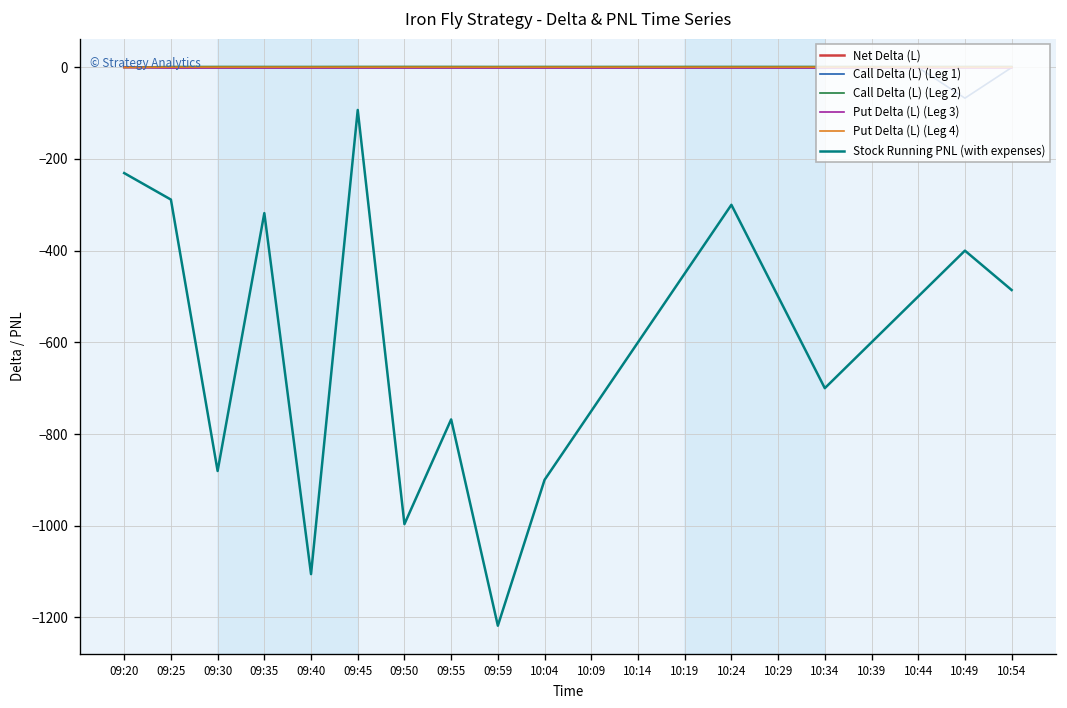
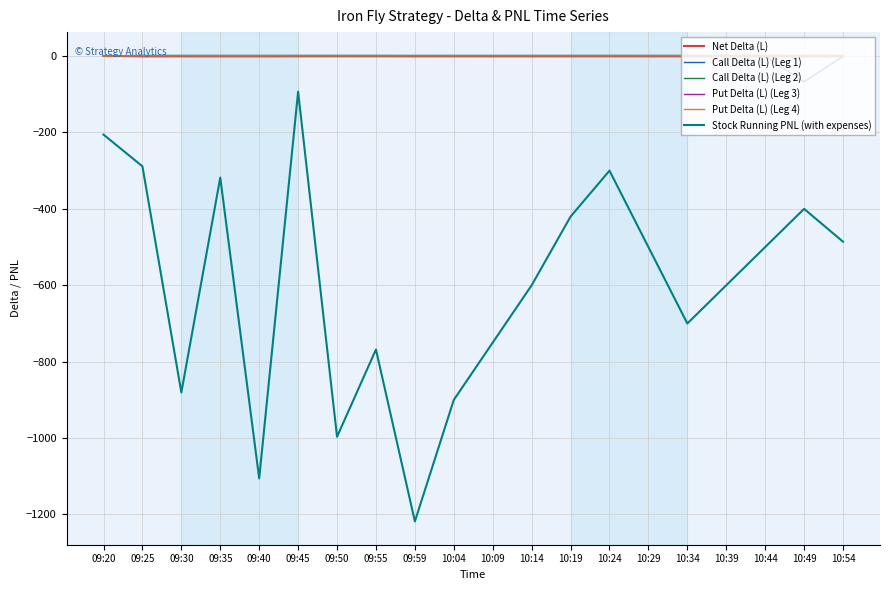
Stock Running PNL (with expenses), 09:20: -230 -> -210
Stock Running PNL (with expenses), 10:19: -450 -> -420
